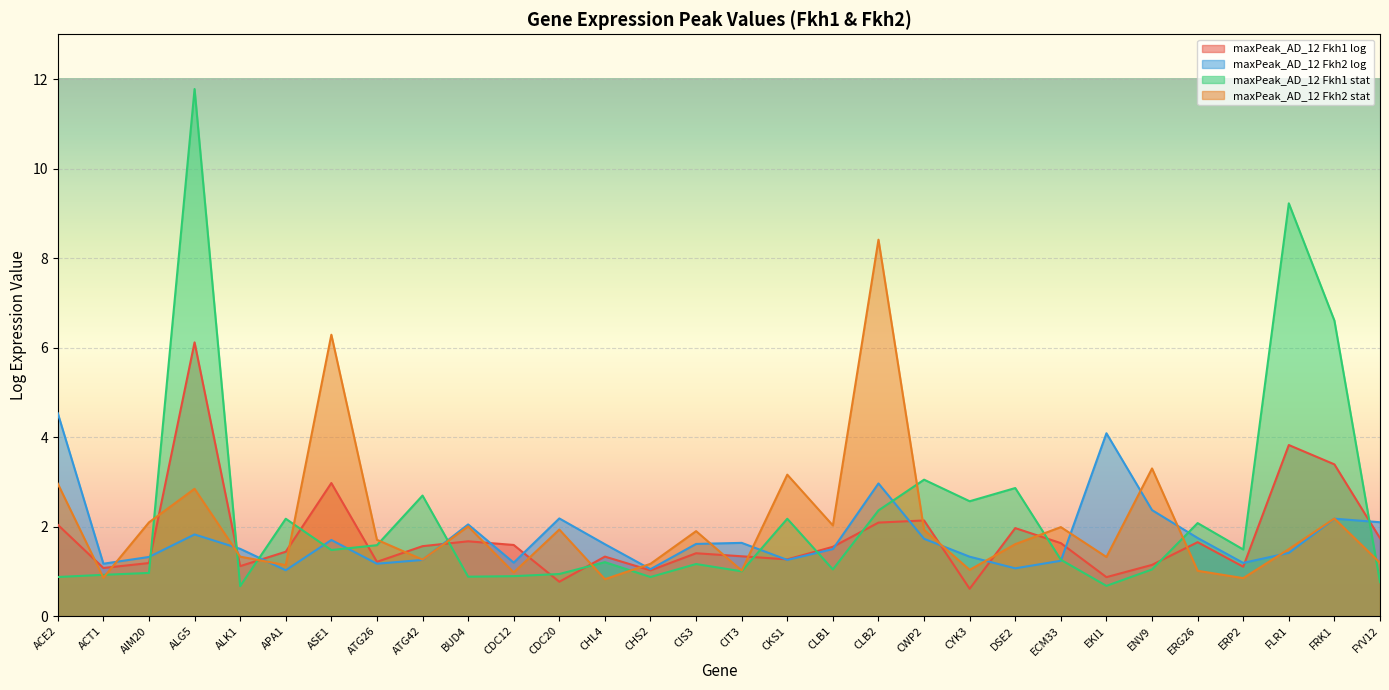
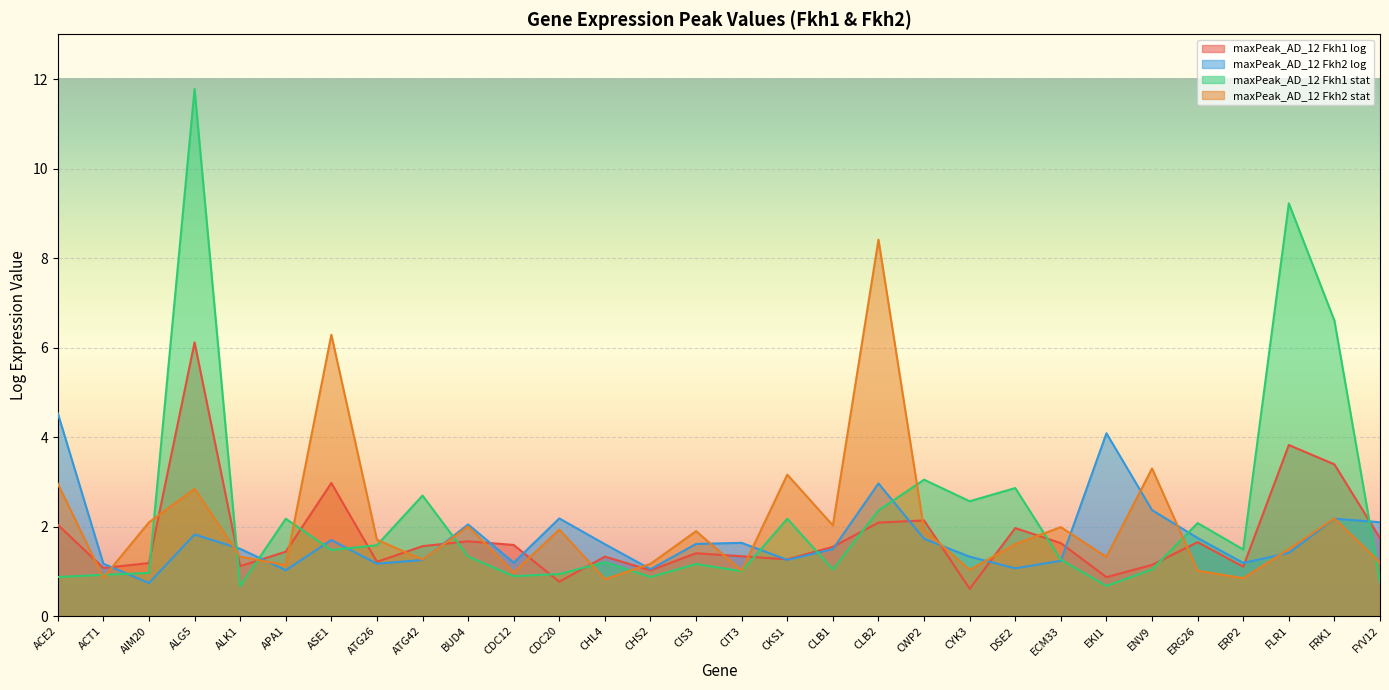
maxPeak_AD_12 Fkh2 log, AIM20: 1.3 -> 0.7
maxPeak_AD_12 Fkh1 stat, BUD4: 0.9 -> 1.3
